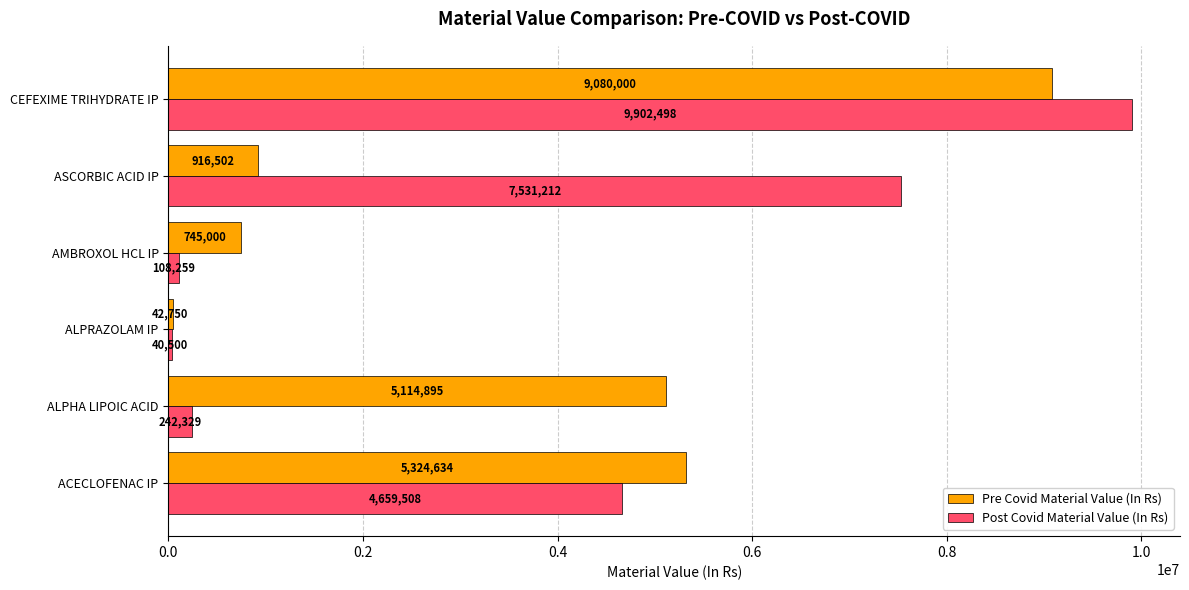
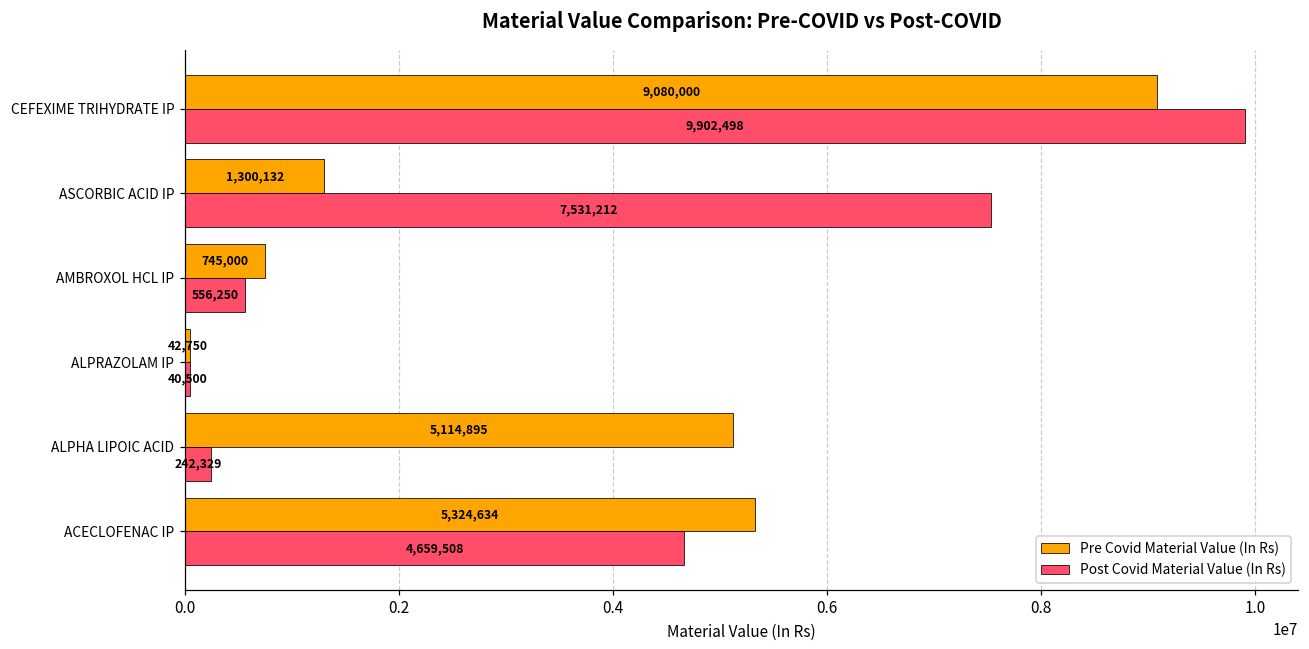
Pre Covid Material Value (In Rs), ASCORBIC ACID IP: 916,502 -> 1,300,132
Post Covid Material Value (In Rs), AMBROXOL HCL IP: 108,259 -> 556,250
